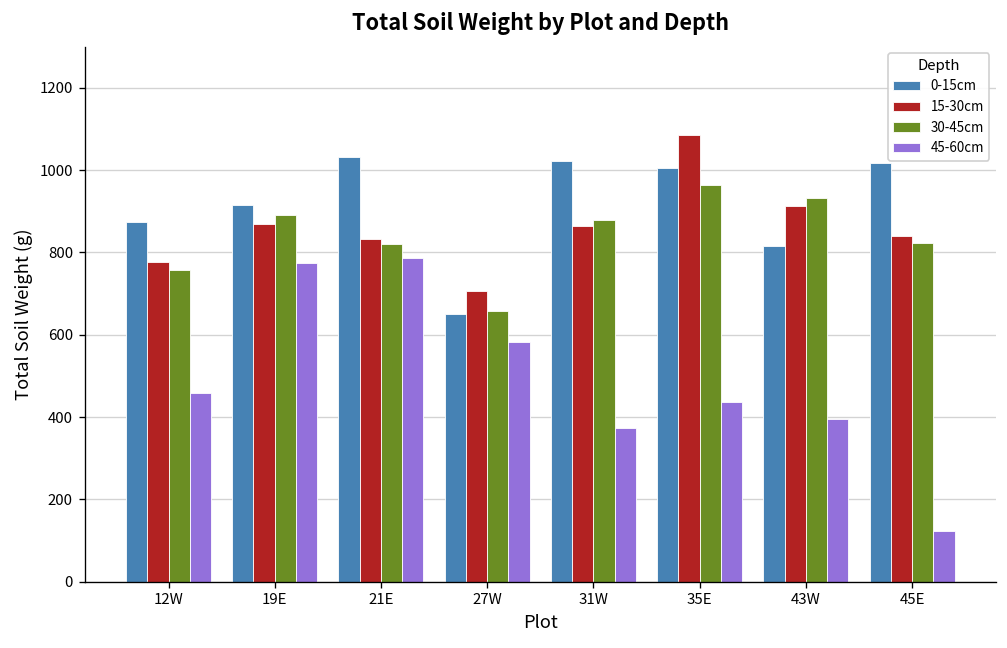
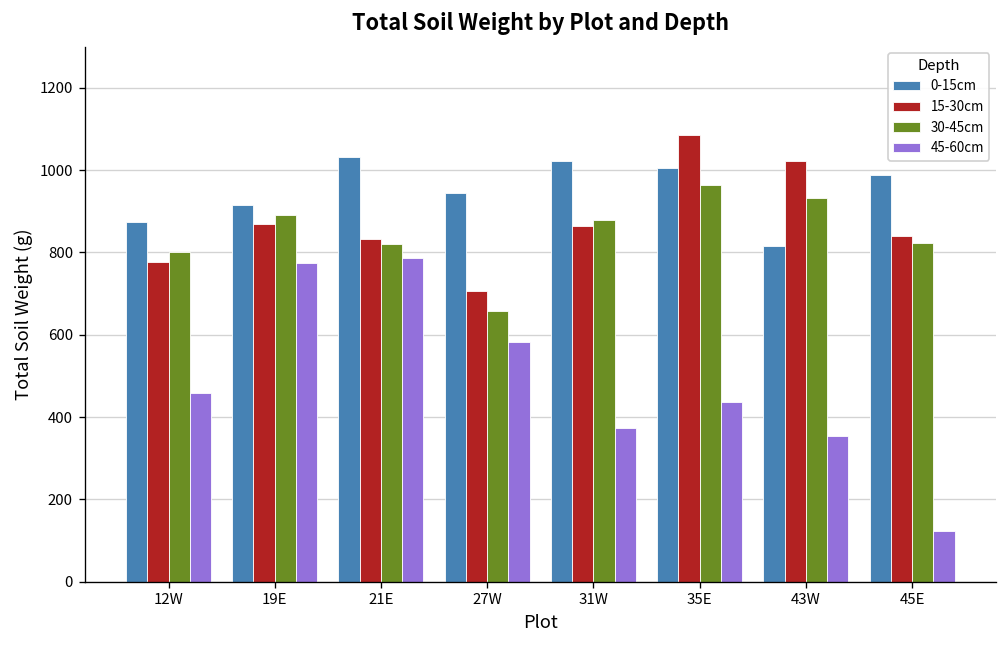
30-45cm, 12W: 760 -> 800
0-15cm, 27W: 650 -> 950
15-30cm, 43W: 910 -> 1020
45-60cm, 43W: 390 -> 350
0-15cm, 45E: 1020 -> 990
